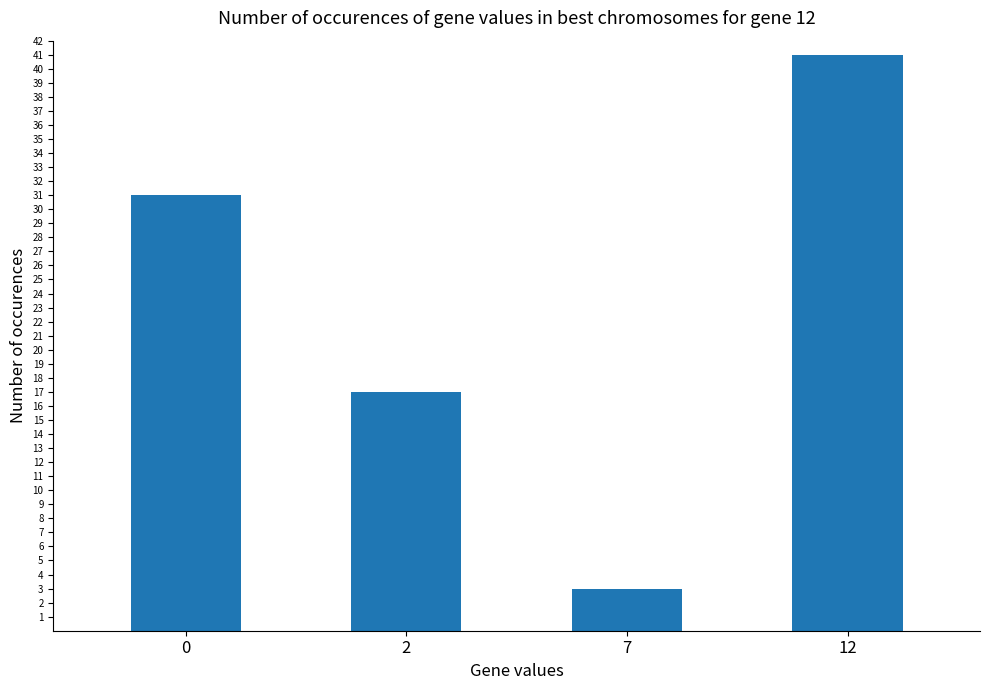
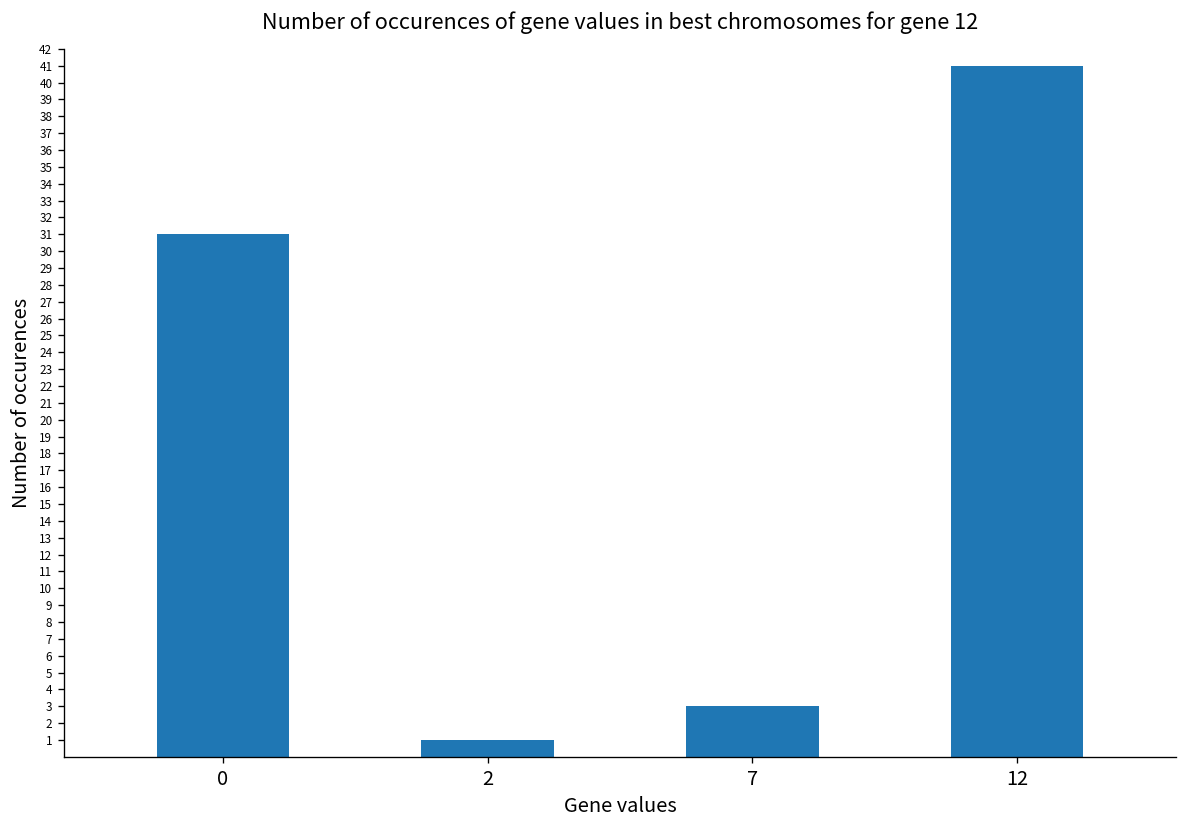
2: 17 -> 1
